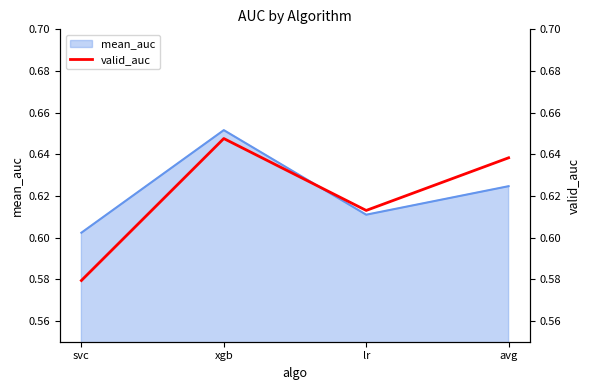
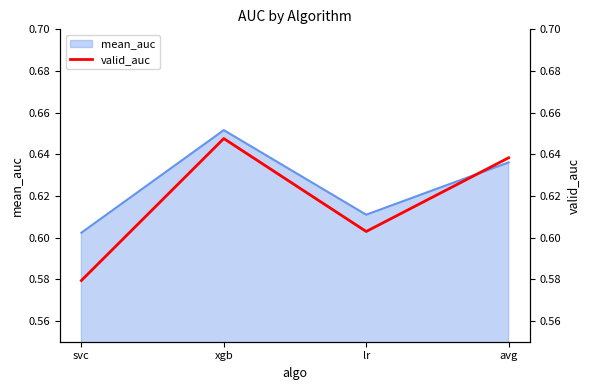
mean_auc, avg: 0.625 -> 0.636
valid_auc, lr: 0.613 -> 0.603
